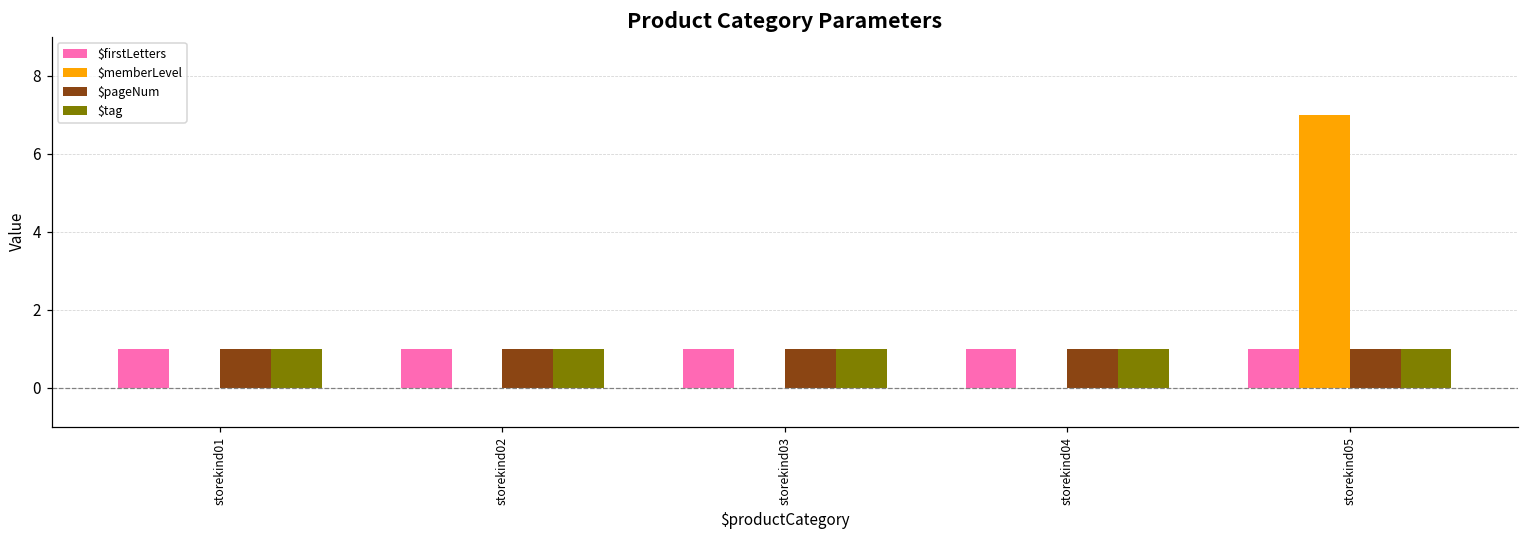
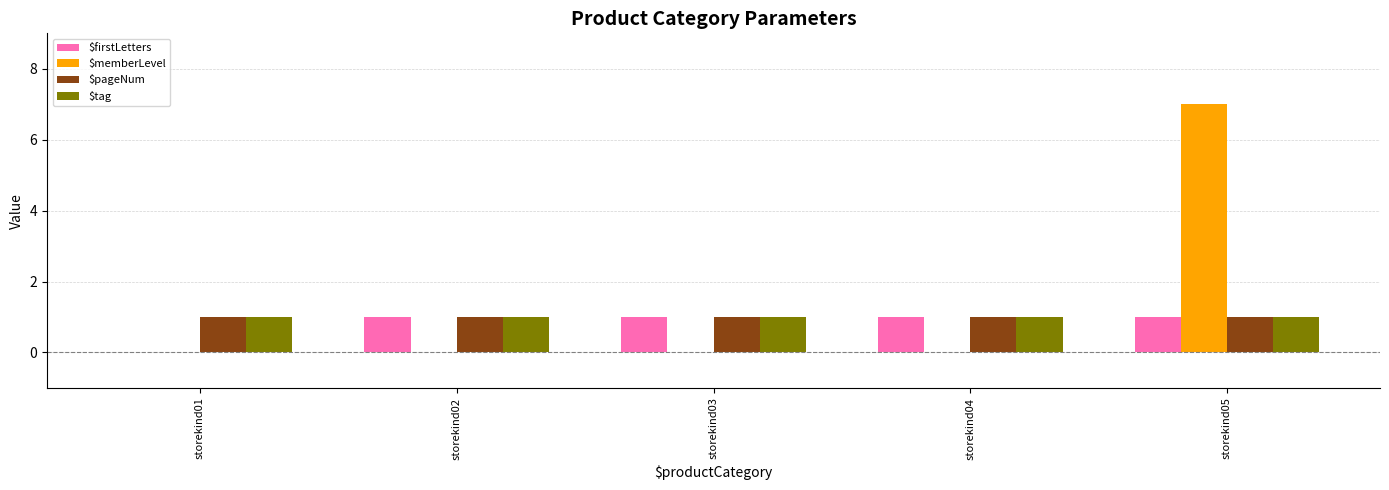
$firstLetters, storekind01: 1 -> 0
